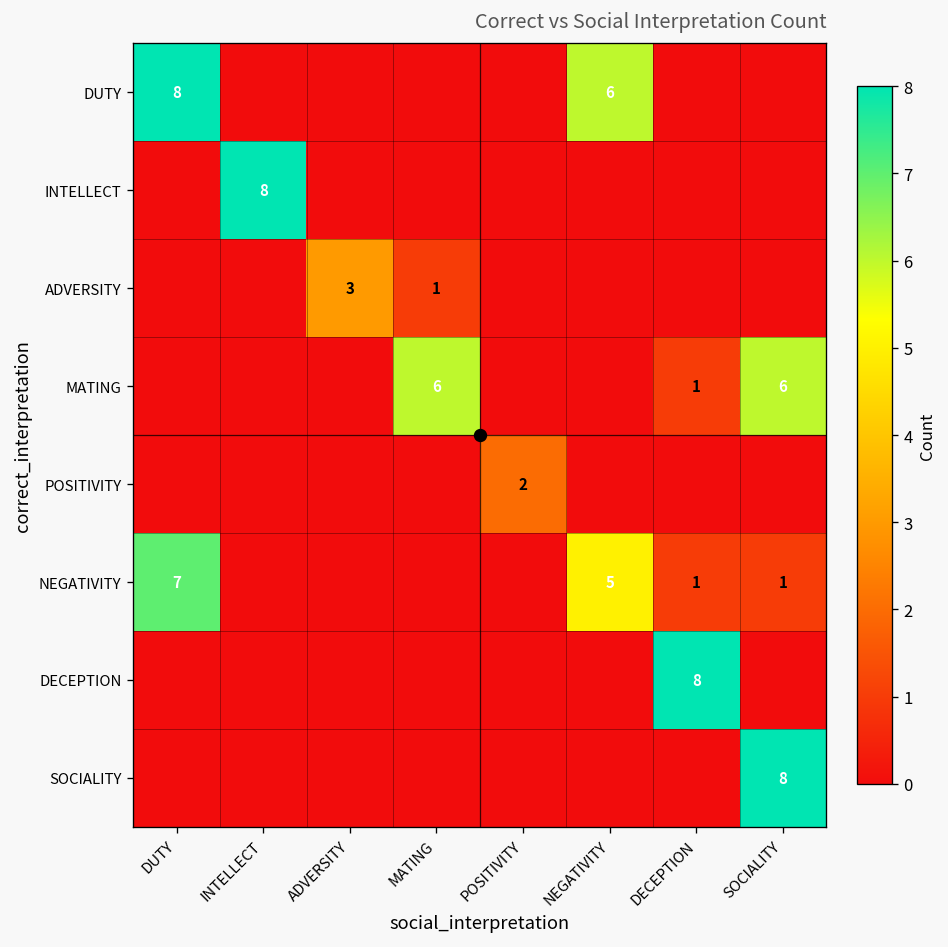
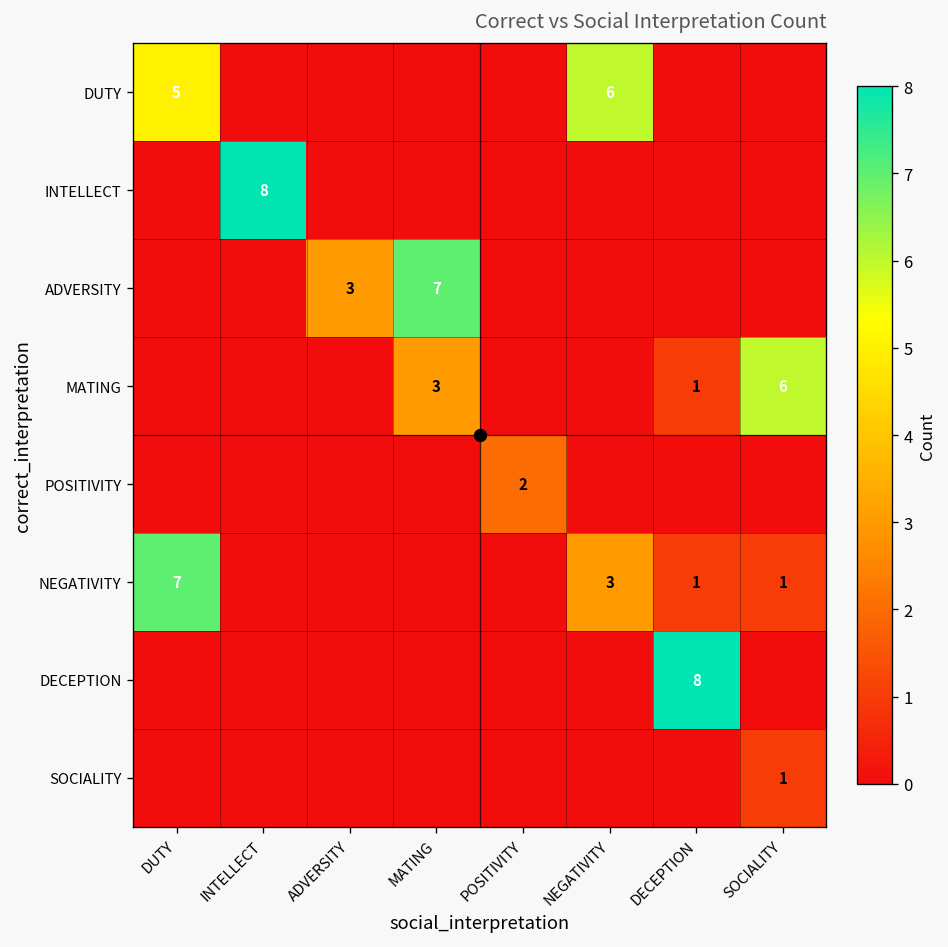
DUTY, DUTY: 8 -> 5
ADVERSITY, MATING: 1 -> 7
MATING, MATING: 6 -> 3
NEGATIVITY, NEGATIVITY: 5 -> 3
SOCIALITY, SOCIALITY: 8 -> 1
